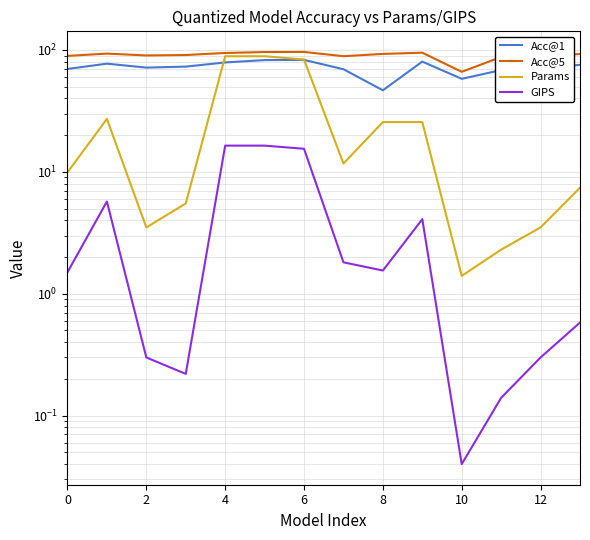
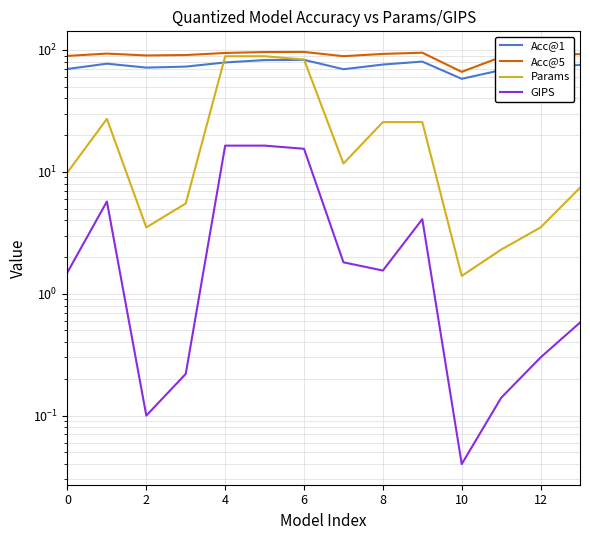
GIPS, 2: 0.3 -> 0.1
Acc@1, 8: 47 -> 80
